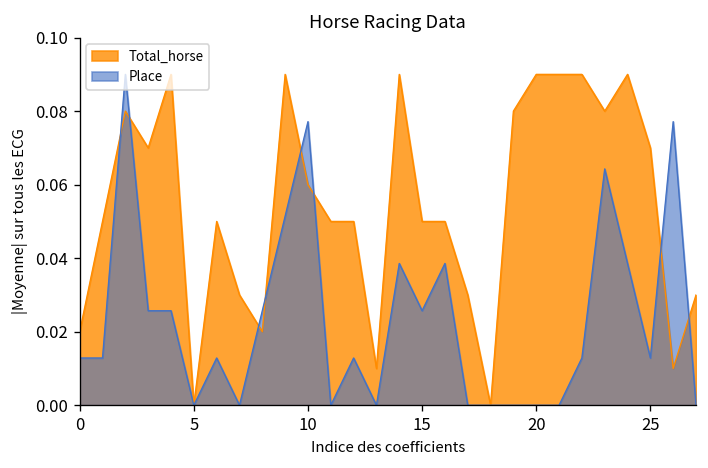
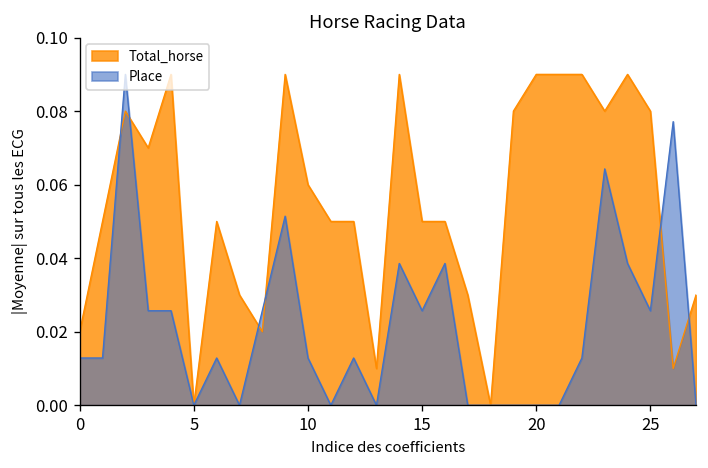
Place, 10: 0.077 -> 0.013
Total_horse, 25: 0.070 -> 0.080
Place, 25: 0.013 -> 0.026
